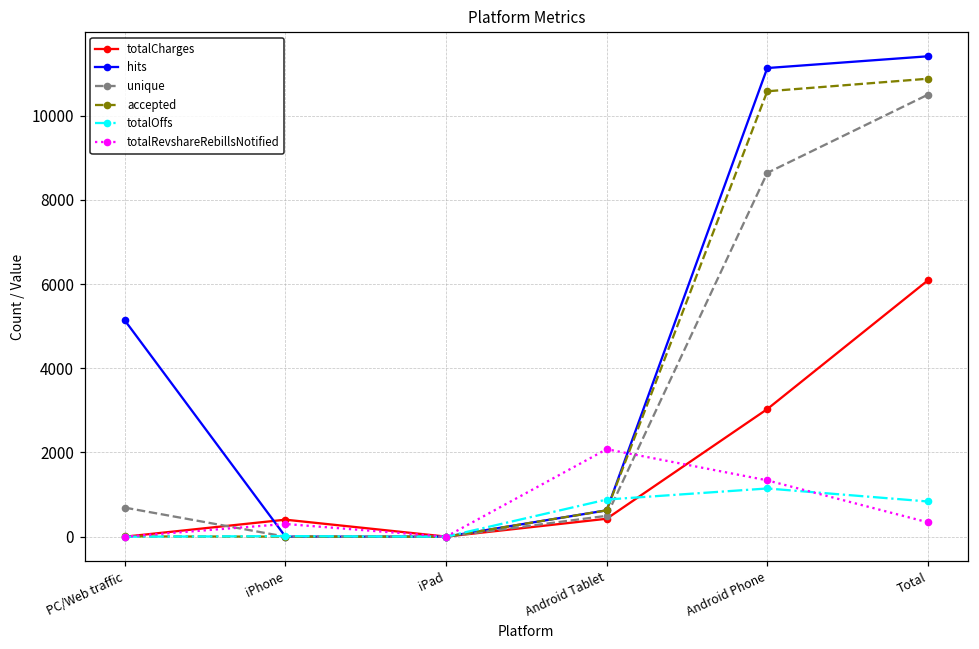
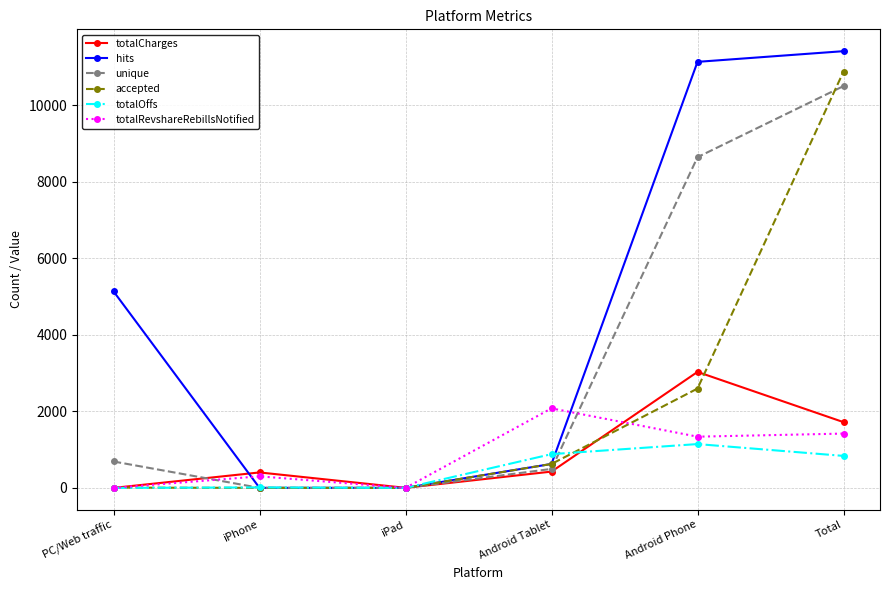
accepted, Android Phone: 10600 -> 2600
totalCharges, Total: 6100 -> 1700
totalRevshareRebillsNotified, Total: 300 -> 1400
